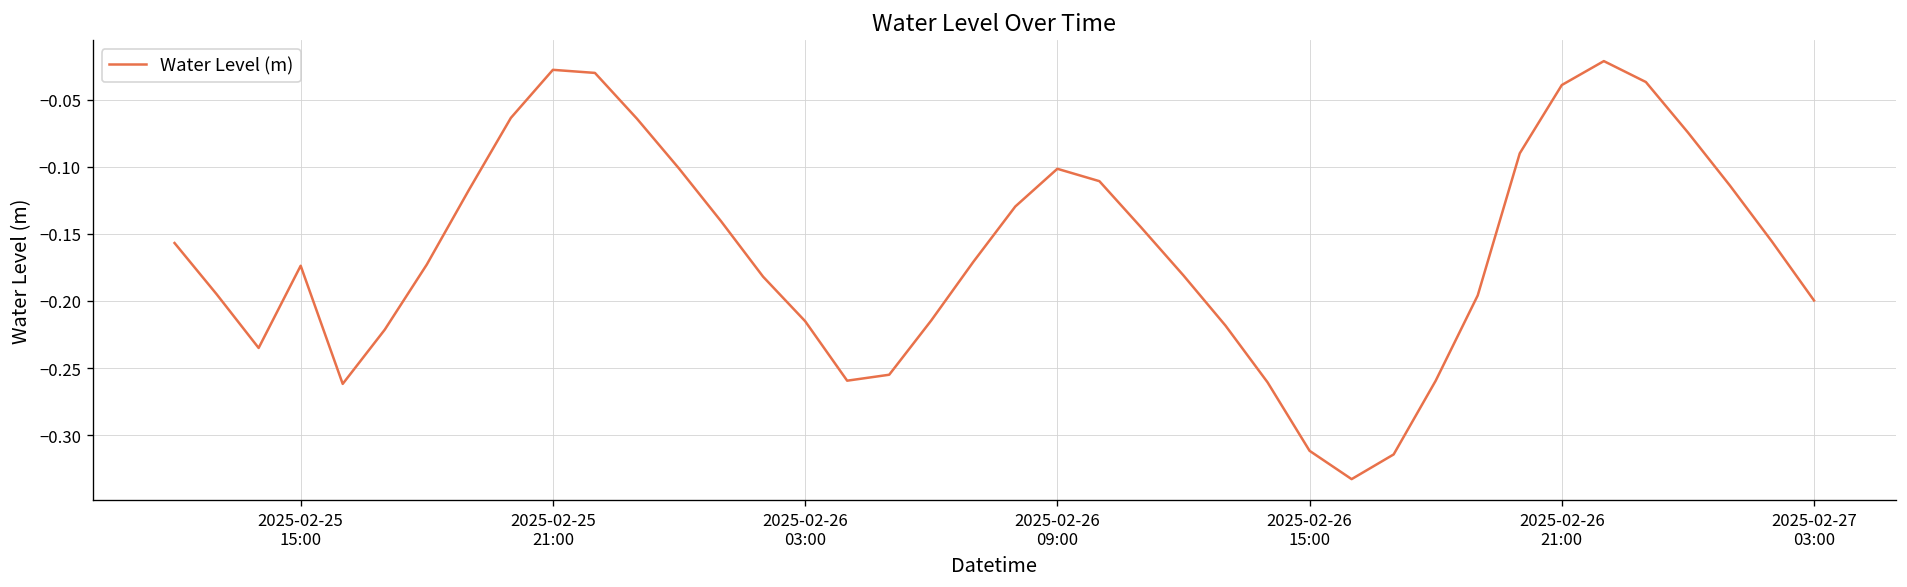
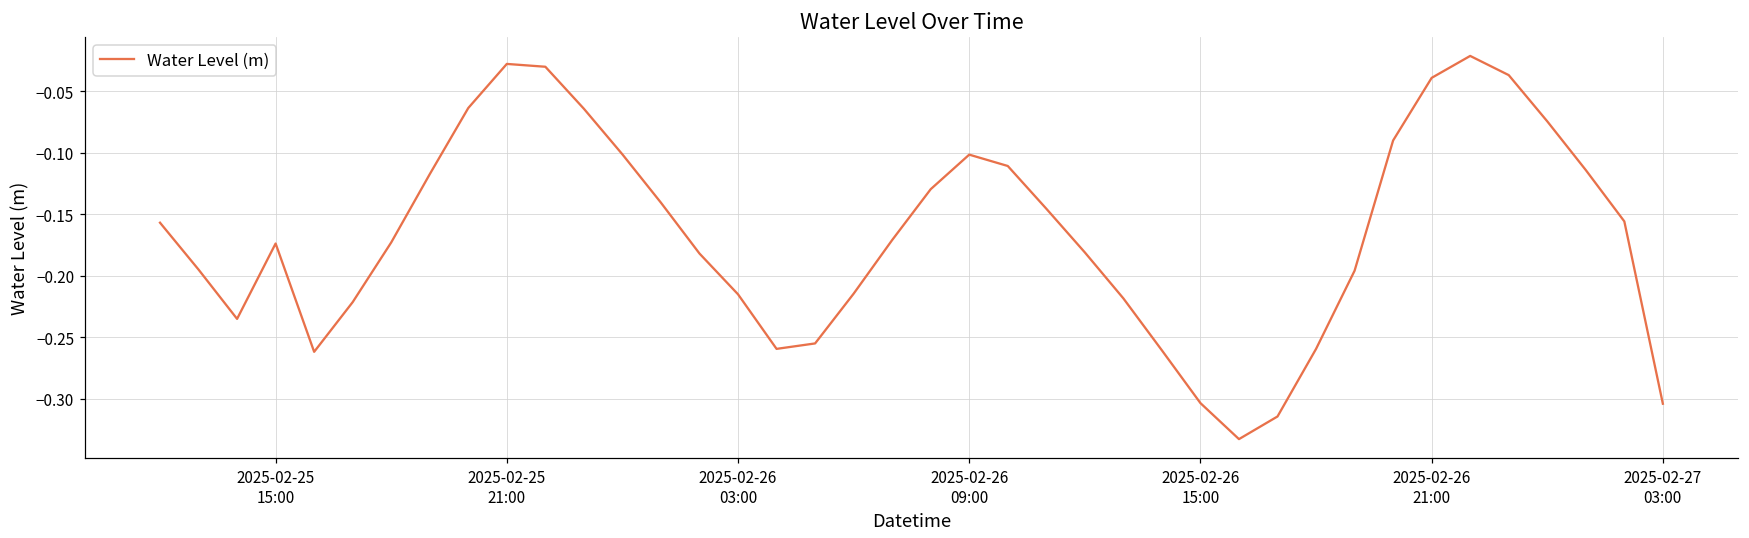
2025-02-26 15:00: -0.312 -> -0.304
2025-02-27 03:00: -0.200 -> -0.304
